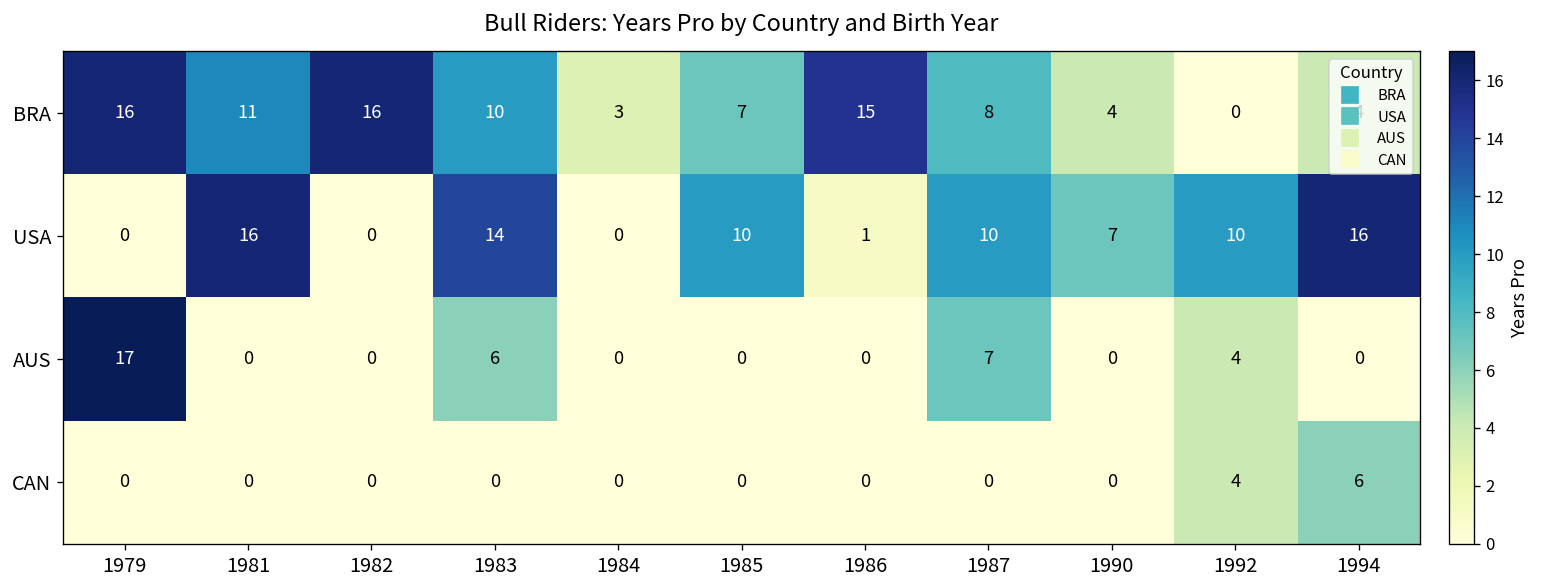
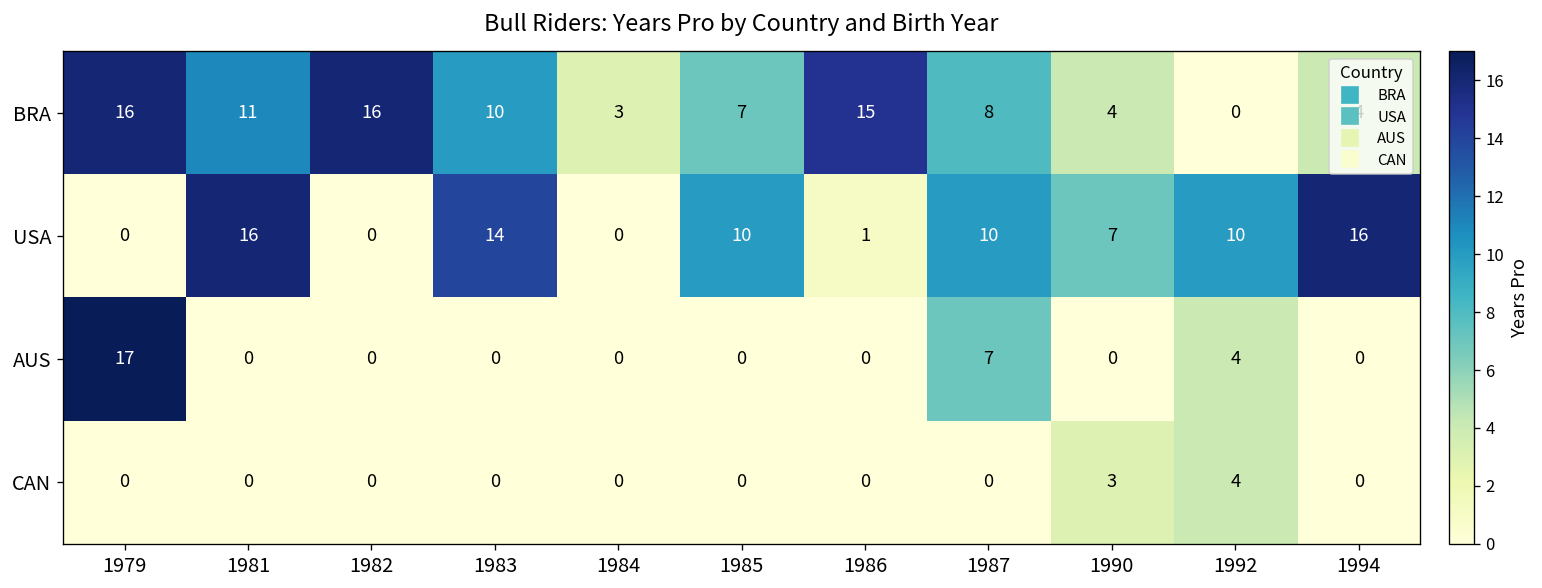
AUS, 1983: 6 -> 0
CAN, 1990: 0 -> 3
CAN, 1994: 6 -> 0
